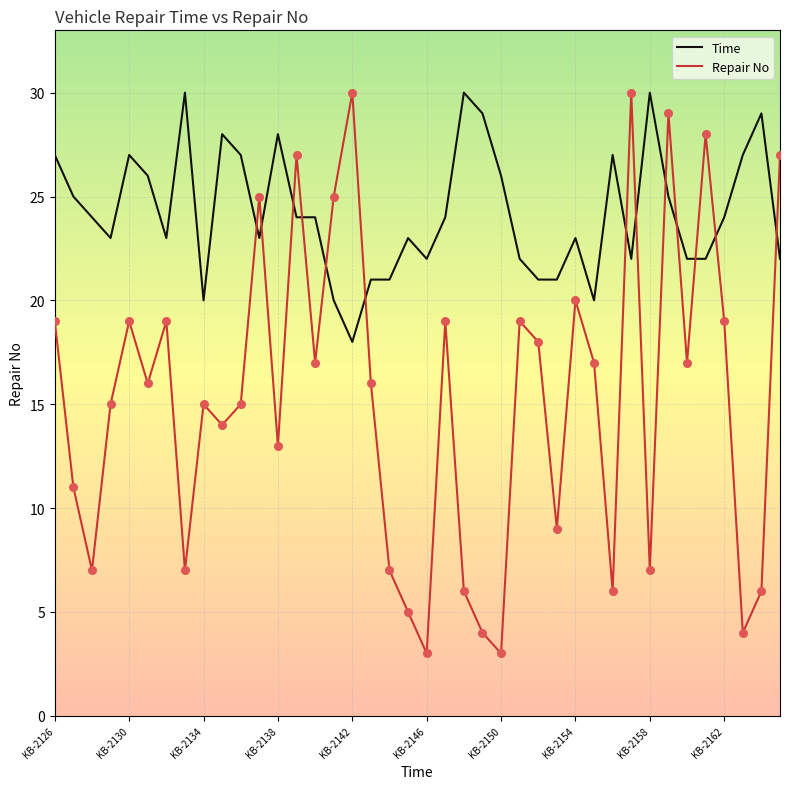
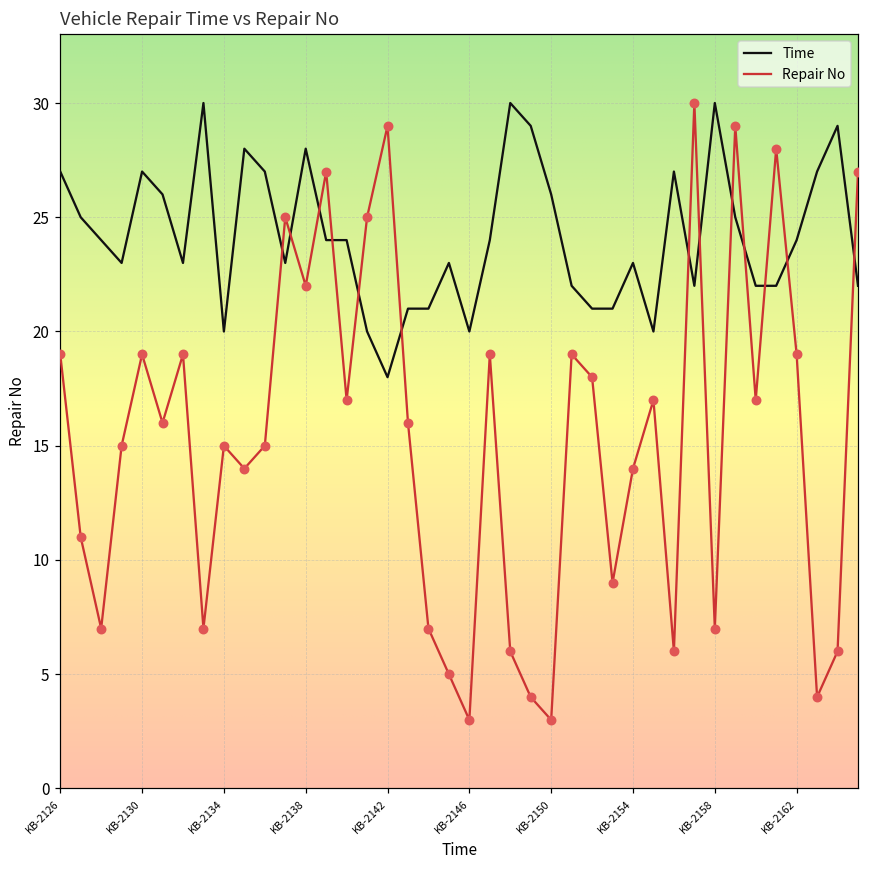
Repair No, KB-2138: 13 -> 22
Repair No, KB-2142: 30 -> 29
Time, KB-2146: 22 -> 20
Repair No, KB-2154: 20 -> 14
